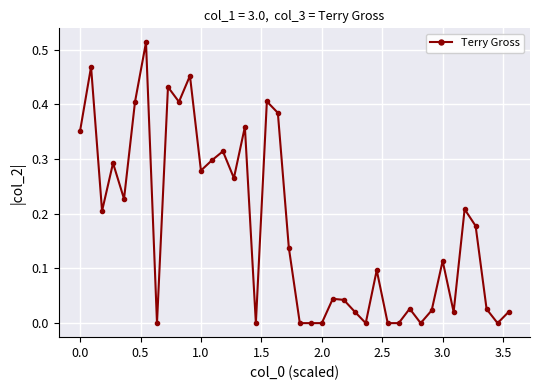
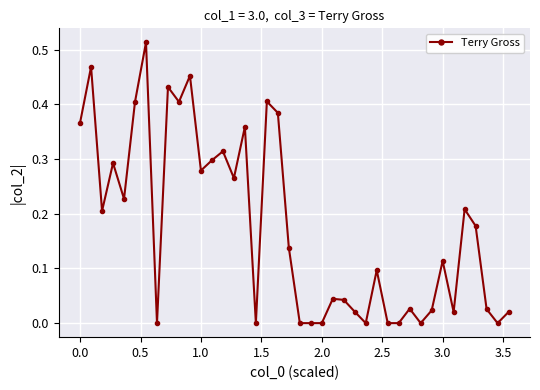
0.0: 0.35 -> 0.37
